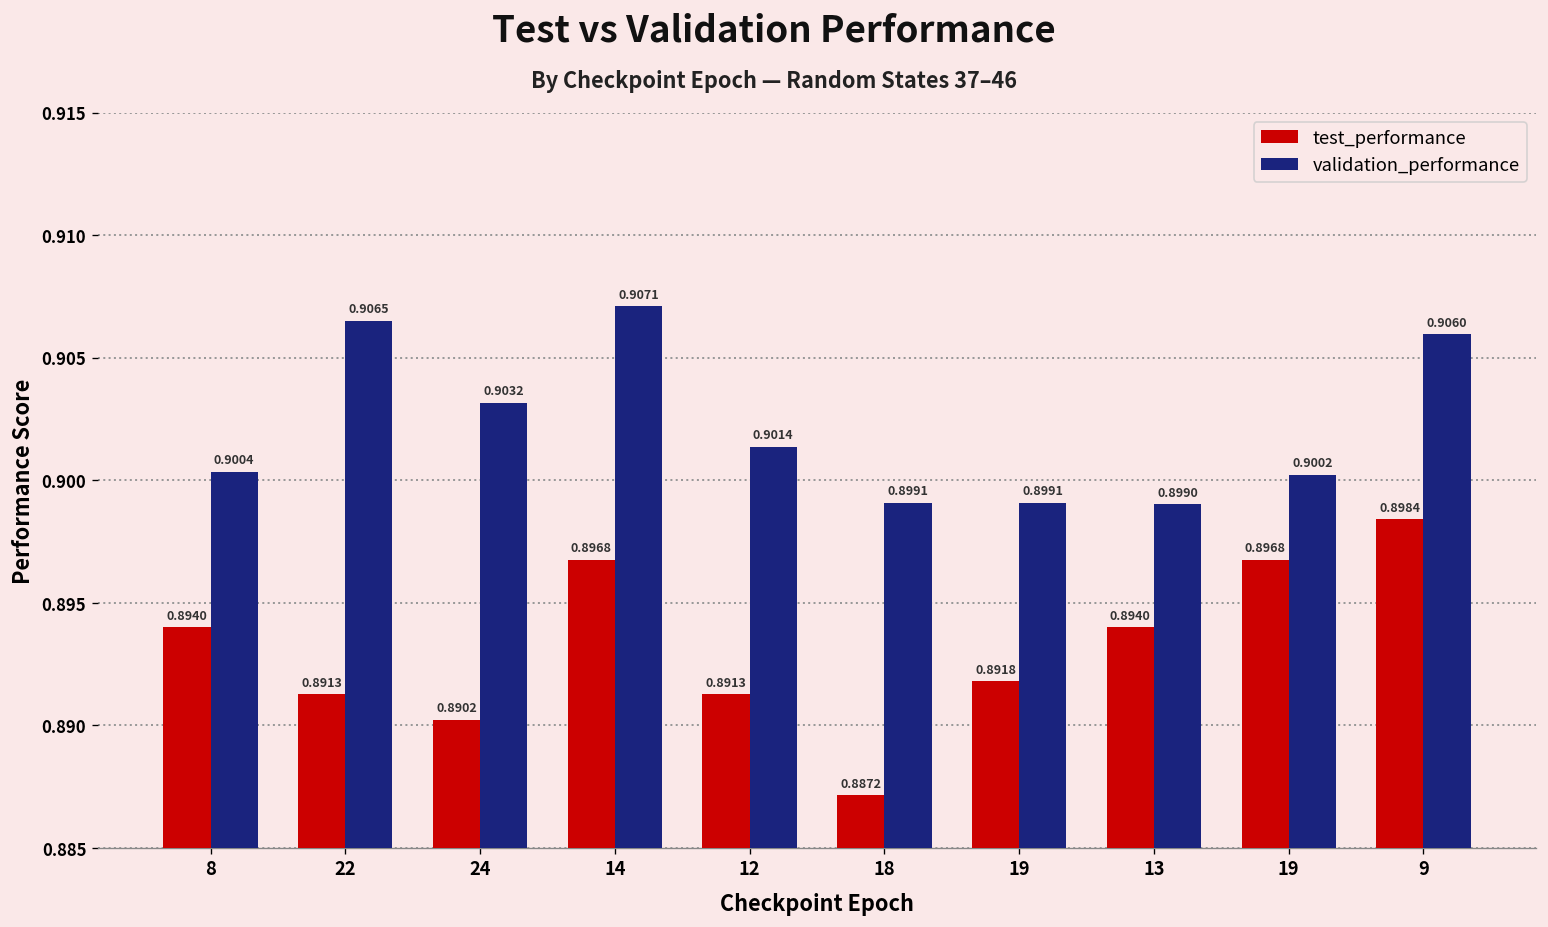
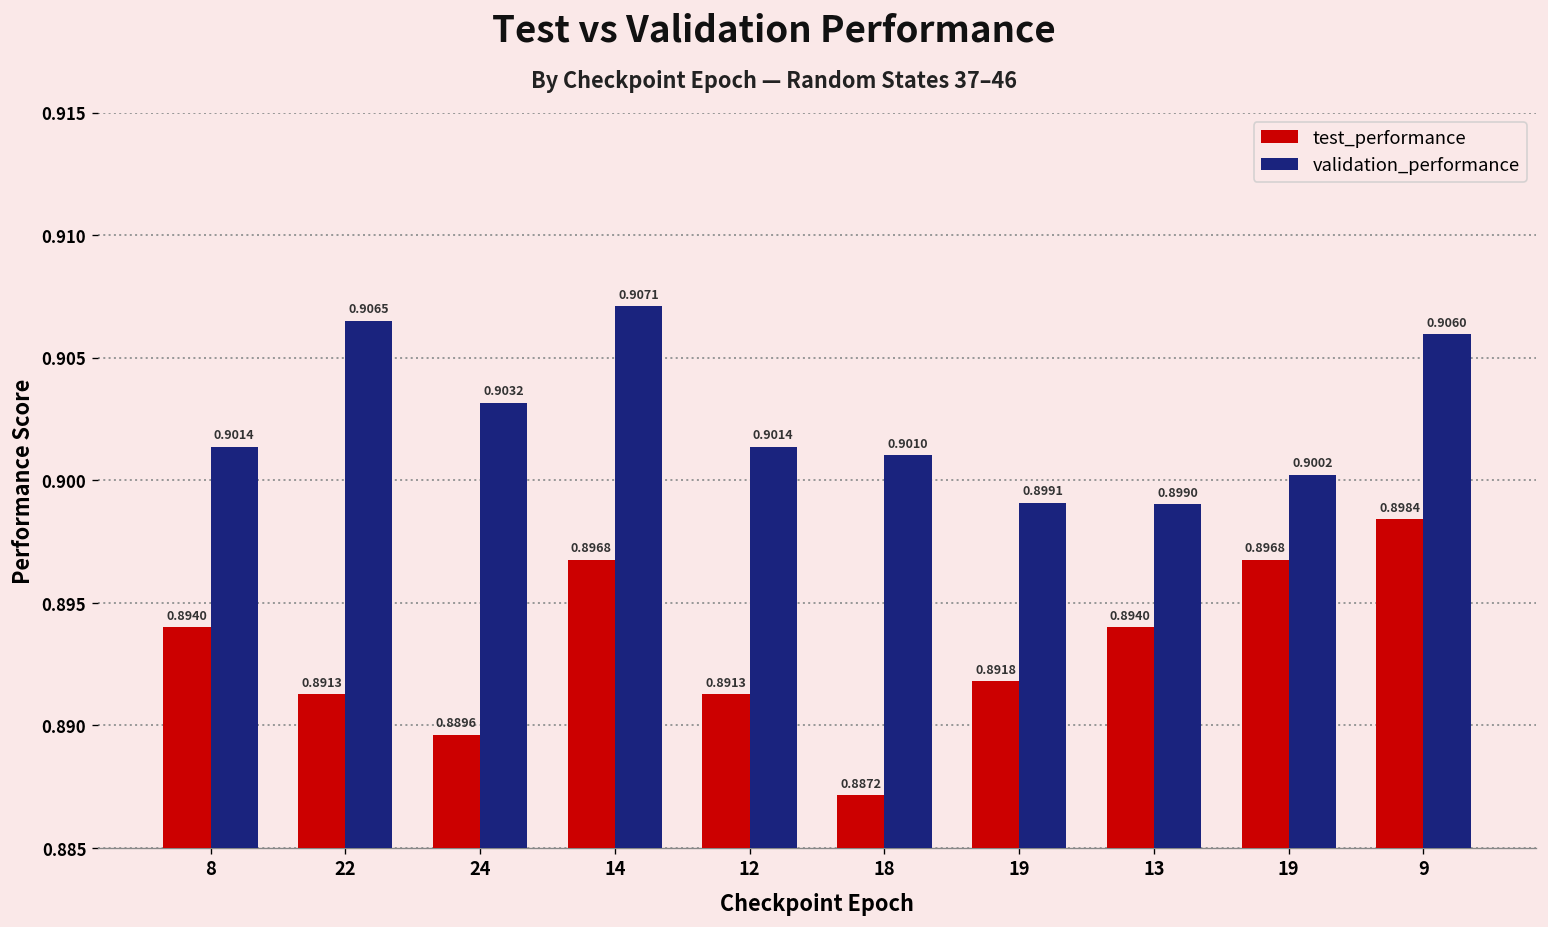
validation_performance, 8: 0.9004 -> 0.9014
test_performance, 24: 0.8902 -> 0.8896
validation_performance, 18: 0.8991 -> 0.9010
